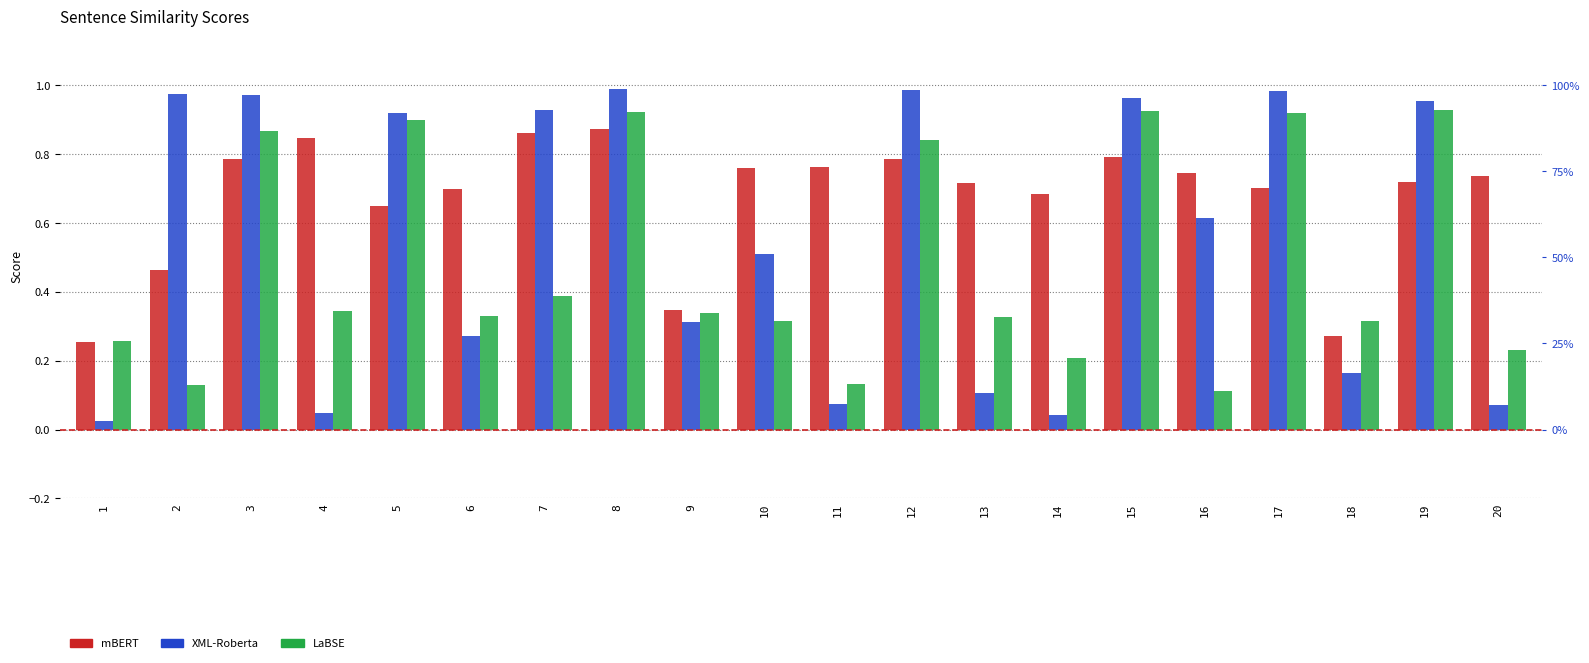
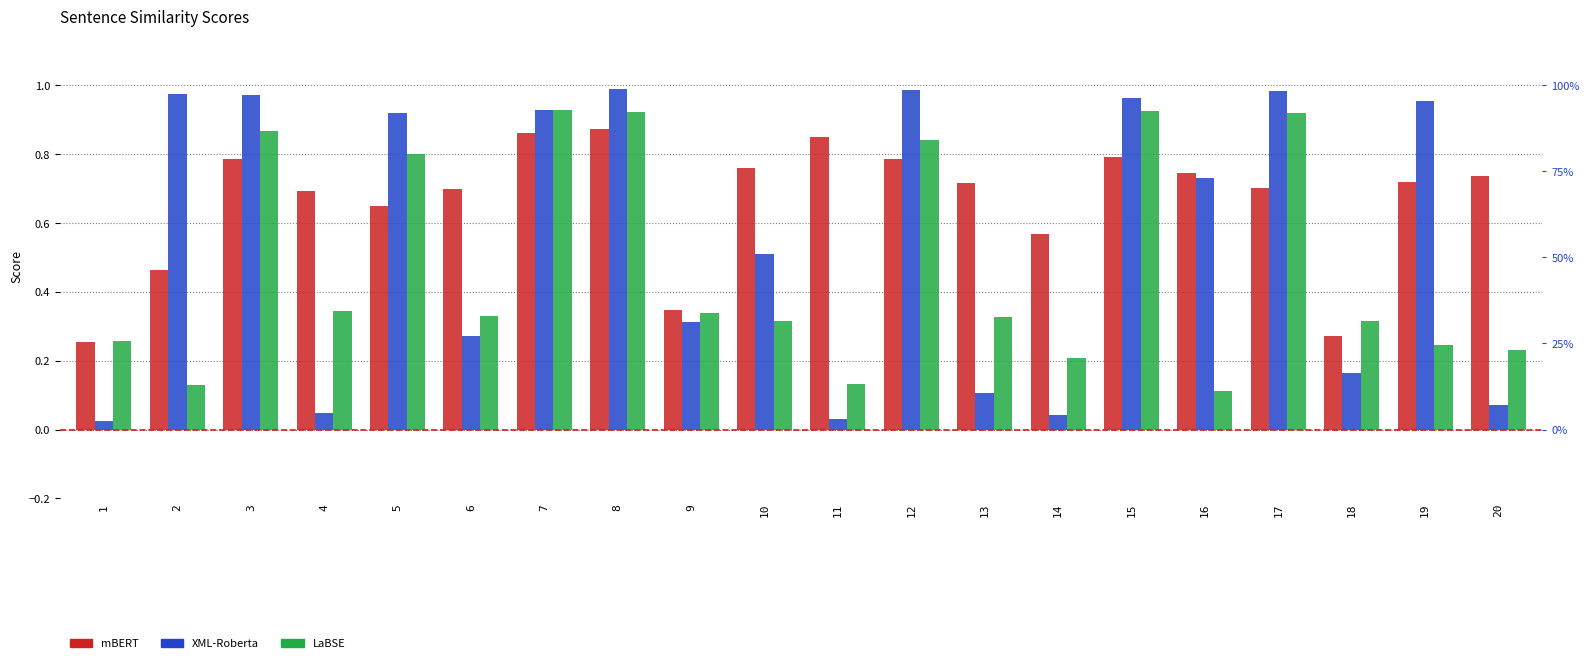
mBERT, 4: 0.85 -> 0.69
LaBSE, 5: 0.9 -> 0.8
LaBSE, 7: 0.39 -> 0.93
mBERT, 11: 0.76 -> 0.85
XML-Roberta, 11: 0.07 -> 0.03
mBERT, 14: 0.68 -> 0.57
XML-Roberta, 16: 0.61 -> 0.73
LaBSE, 19: 0.93 -> 0.25
